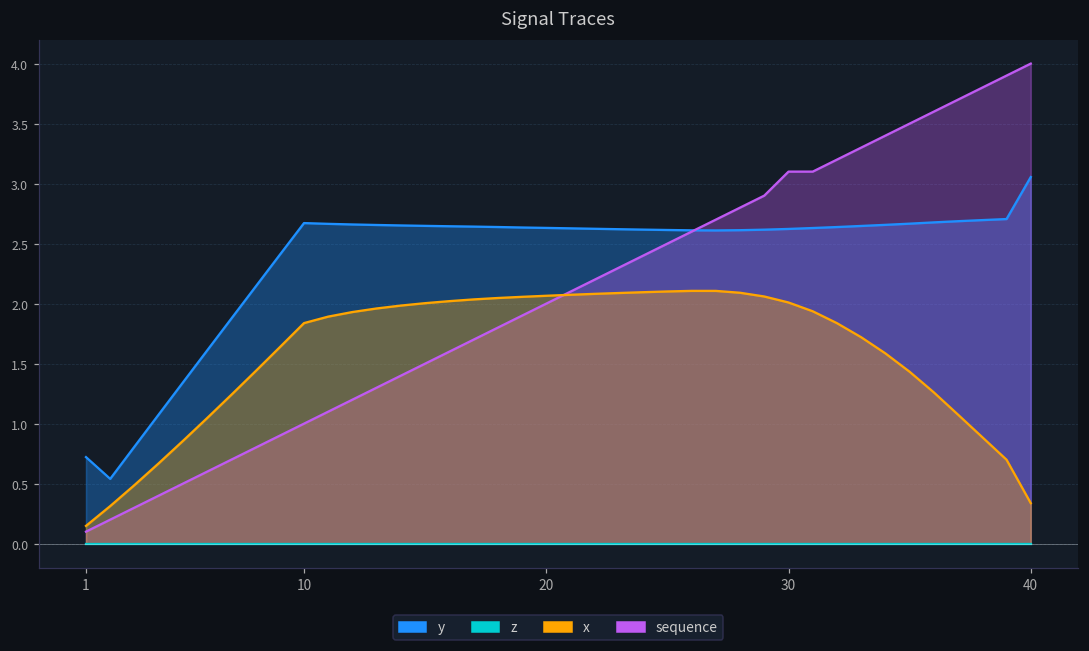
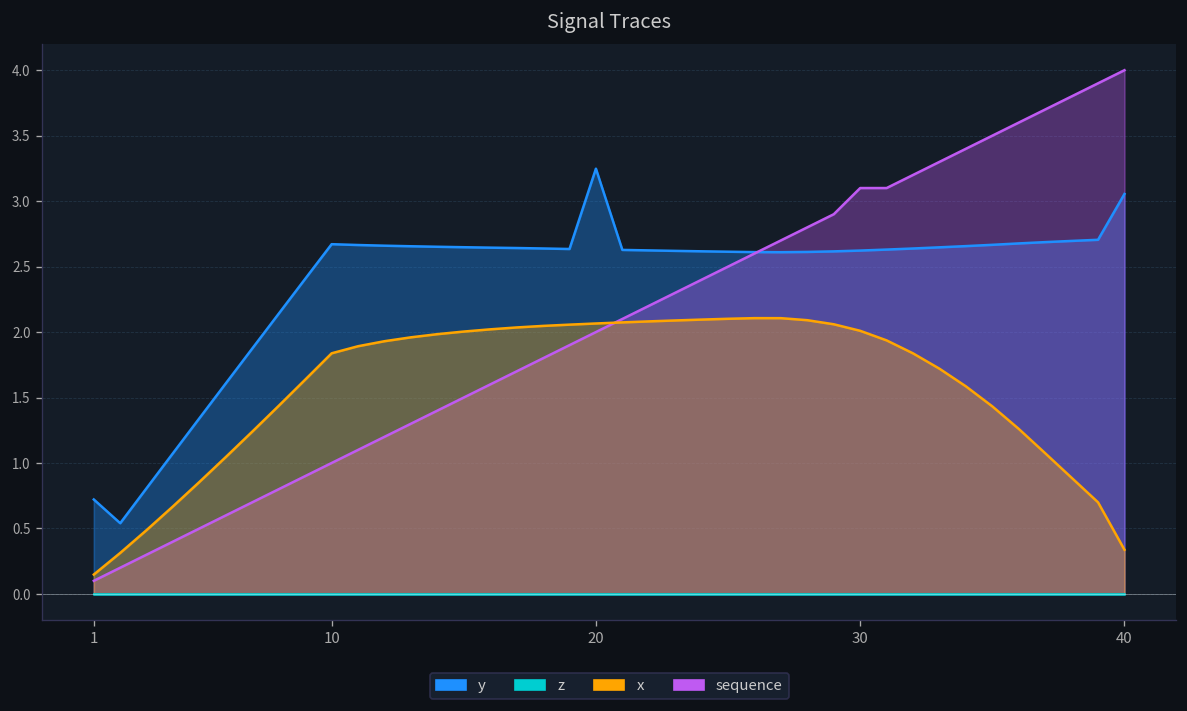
y, 20: 2.63 -> 3.25
